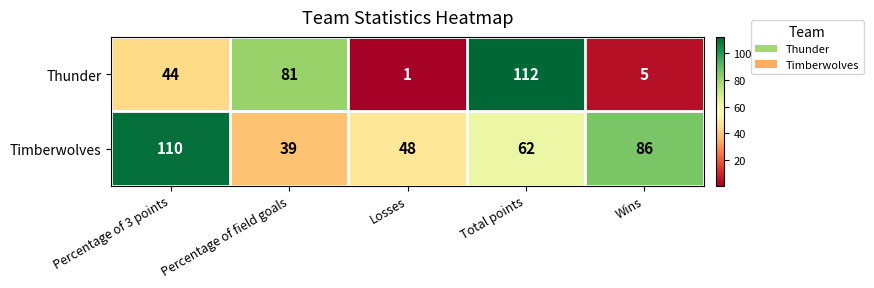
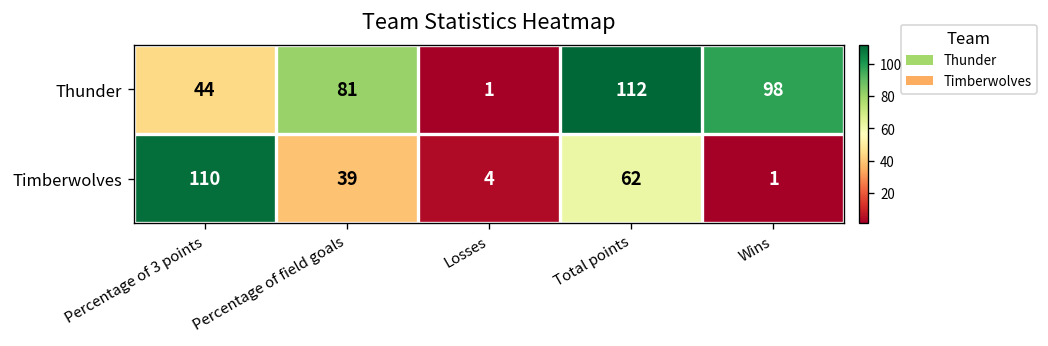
Thunder, Wins: 5 -> 98
Timberwolves, Losses: 48 -> 4
Timberwolves, Wins: 86 -> 1
